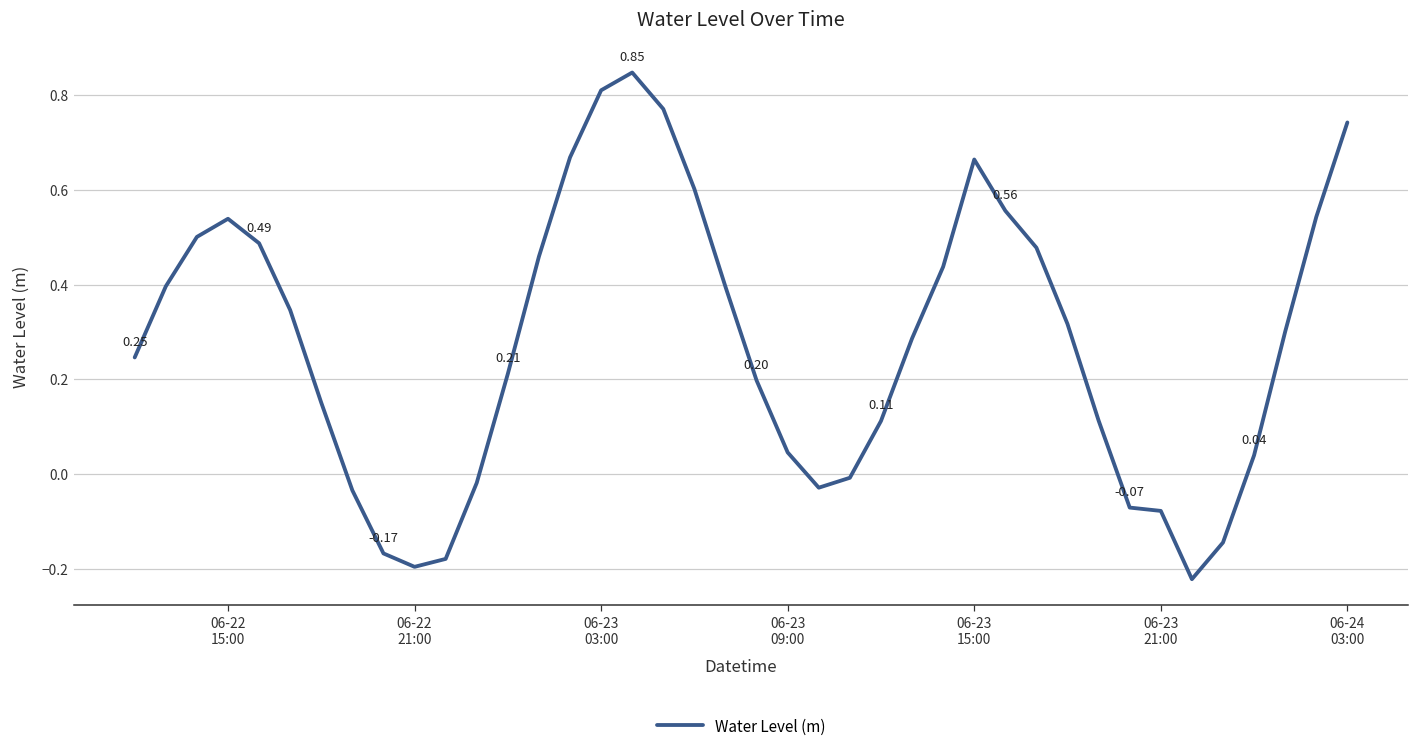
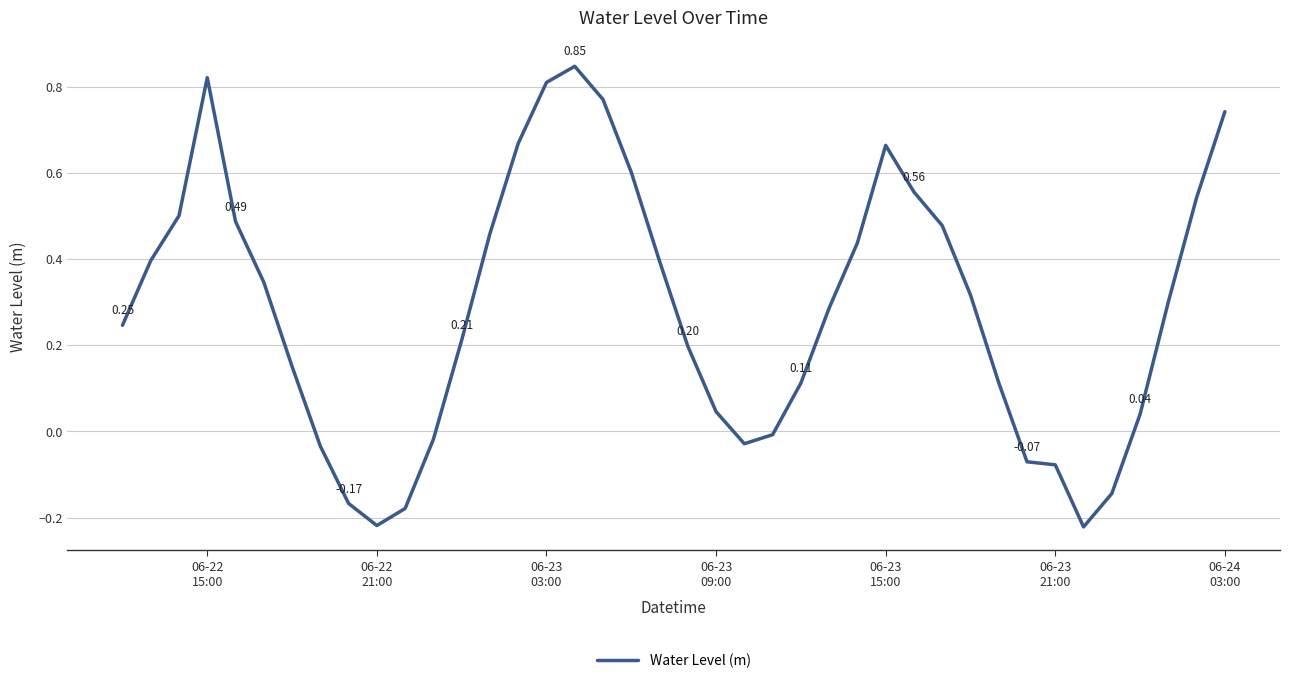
06-22 15:00: 0.54 -> 0.82
06-22 21:00: -0.20 -> -0.22
